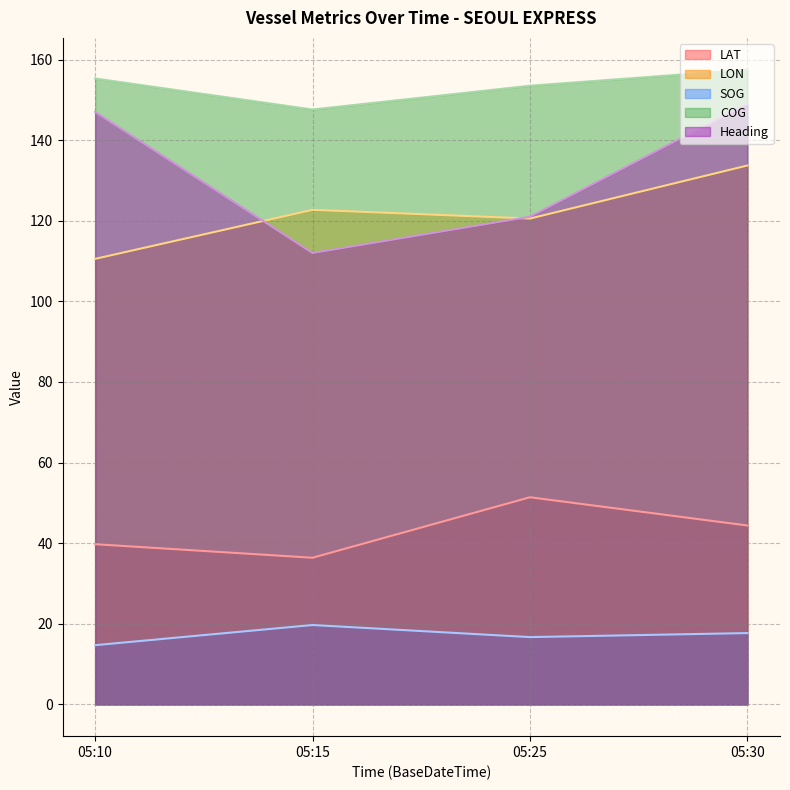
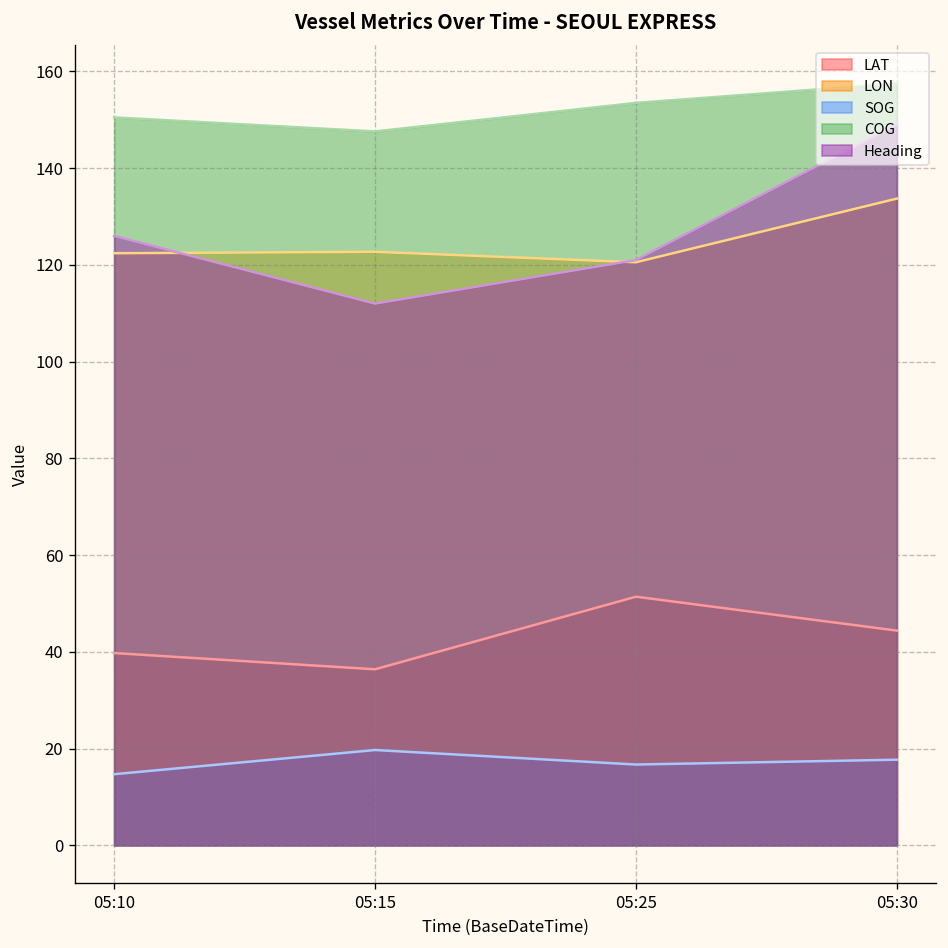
LON, 05:10: 111 -> 122
COG, 05:10: 155 -> 151
Heading, 05:10: 147 -> 126
